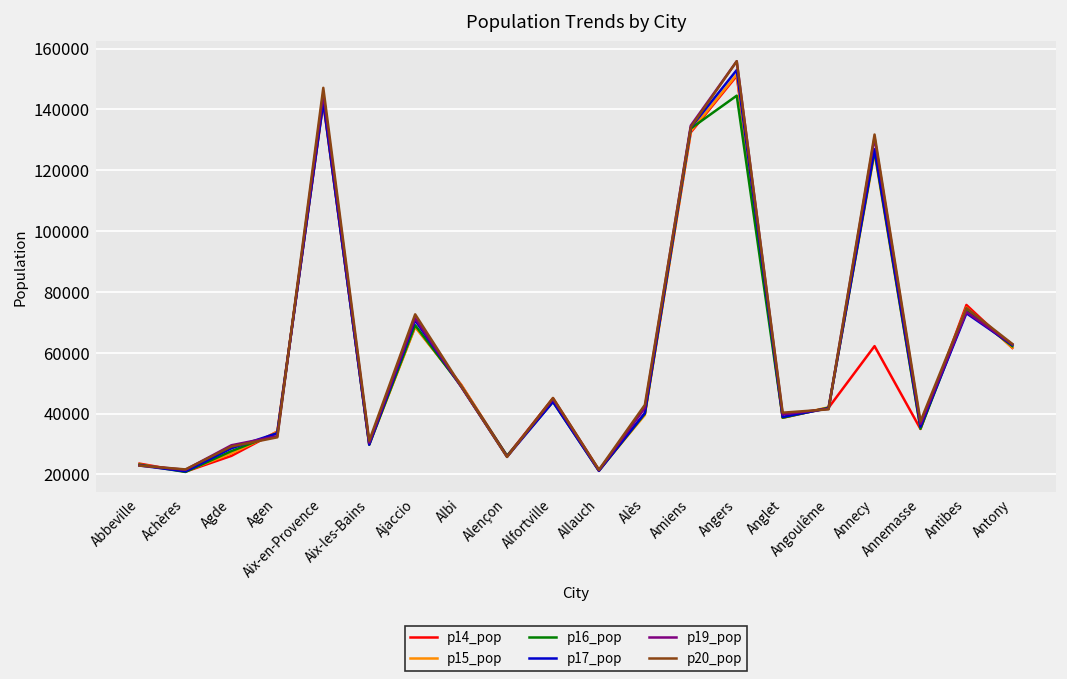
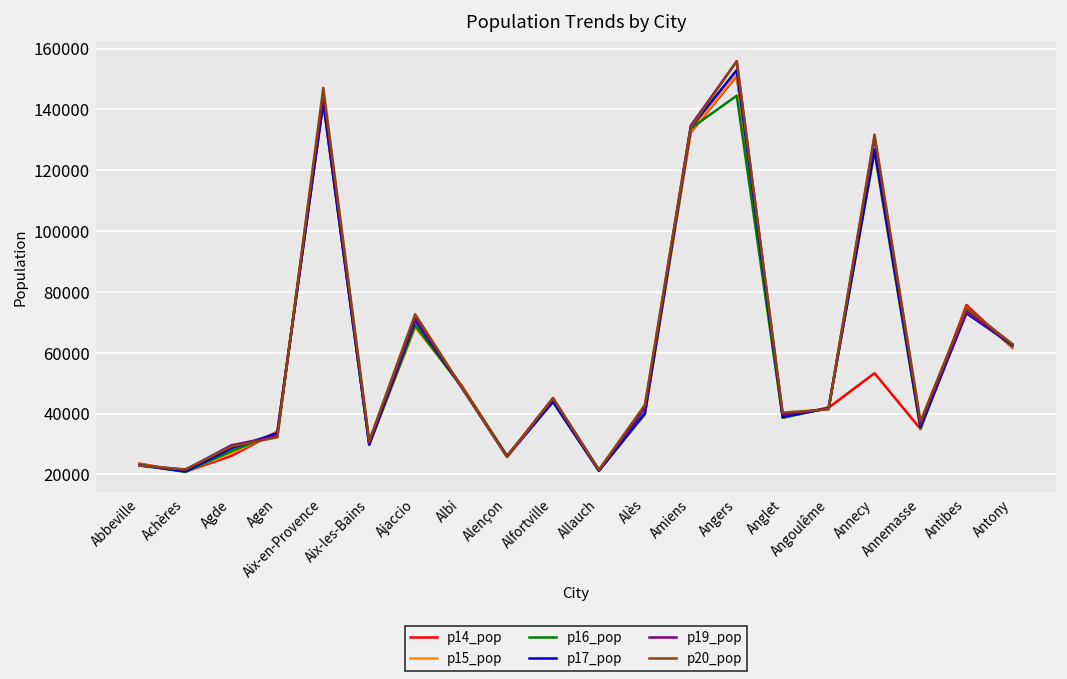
p14_pop, Annecy: 62000 -> 53000
